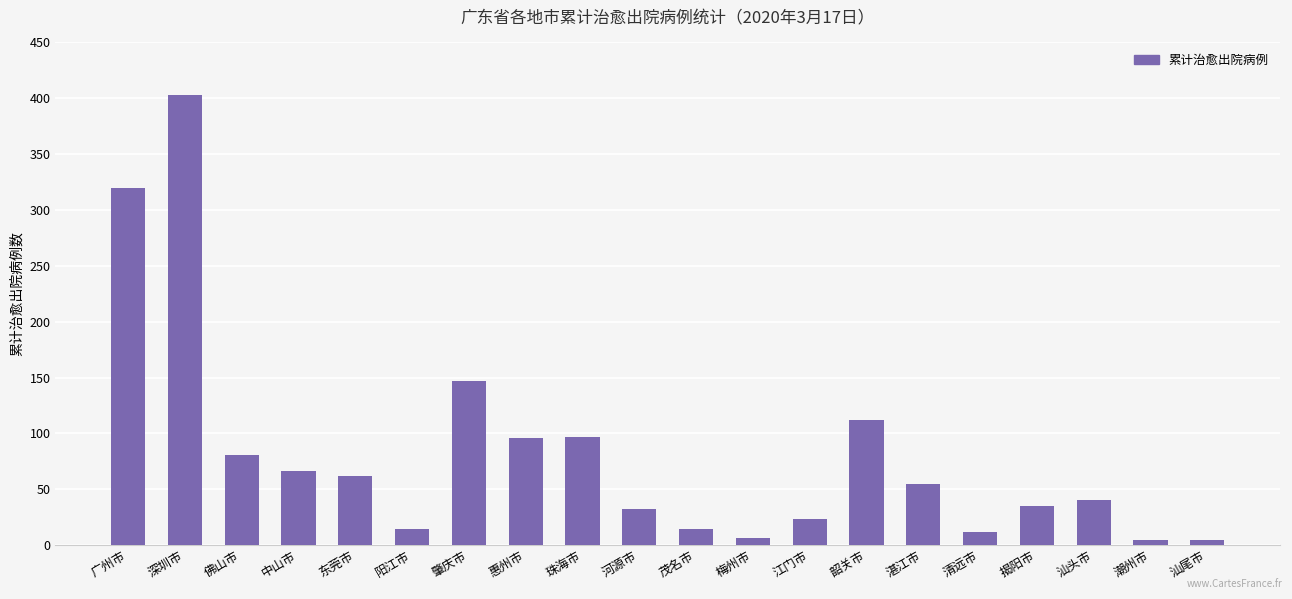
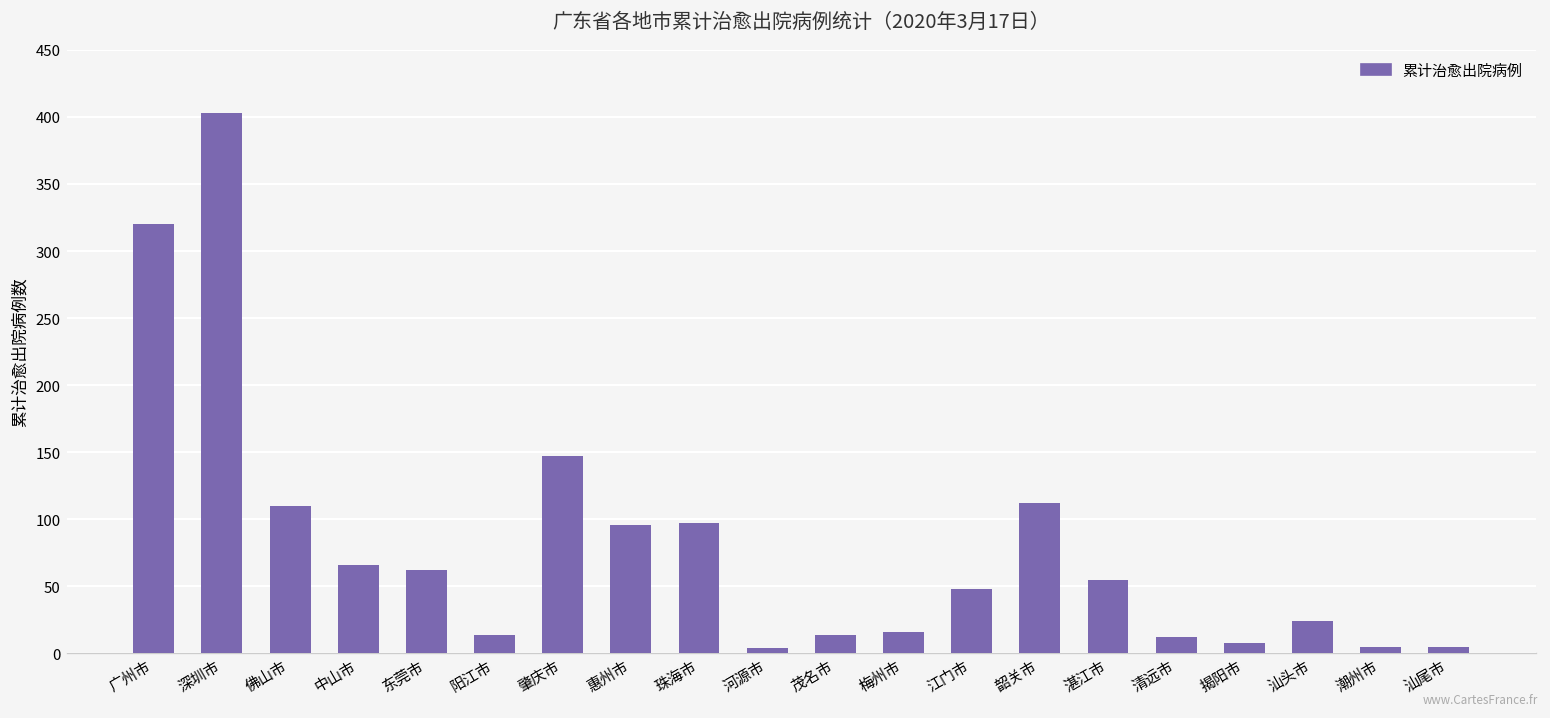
佛山市: 81 -> 110
河源市: 32 -> 4
梅州市: 6 -> 16
江门市: 23 -> 48
揭阳市: 35 -> 8
汕头市: 40 -> 24
